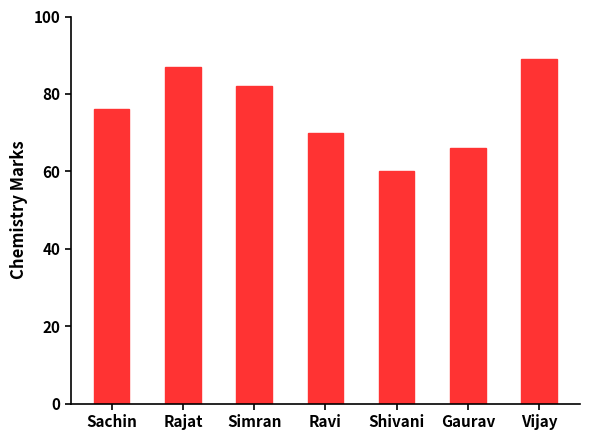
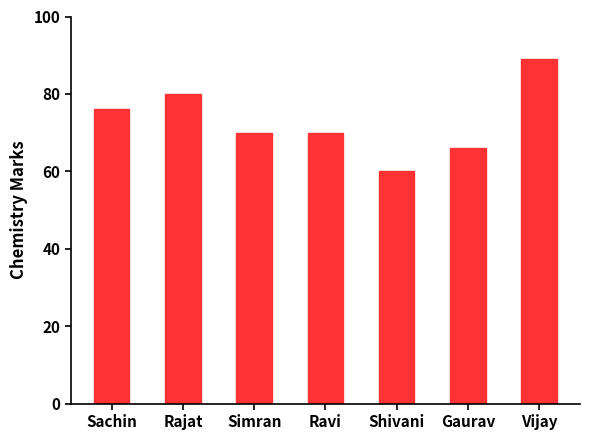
Rajat: 87 -> 80
Simran: 82 -> 70
